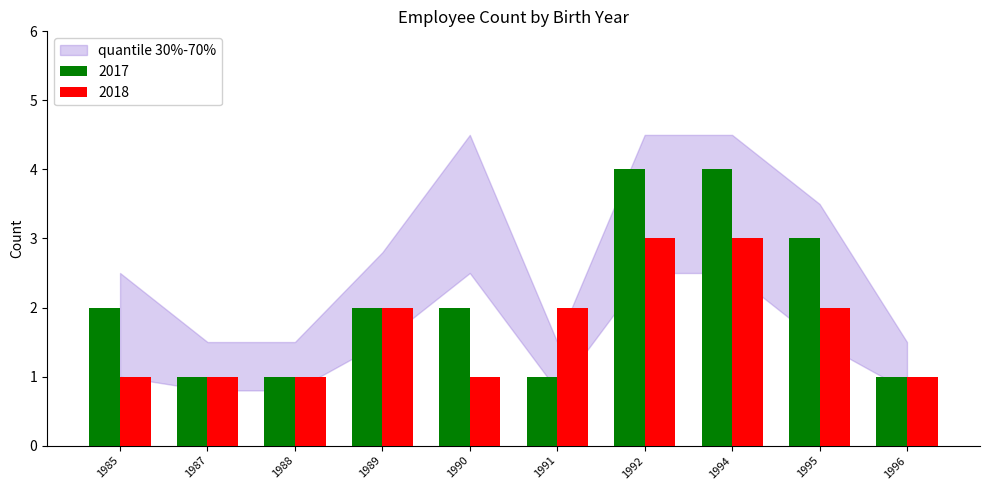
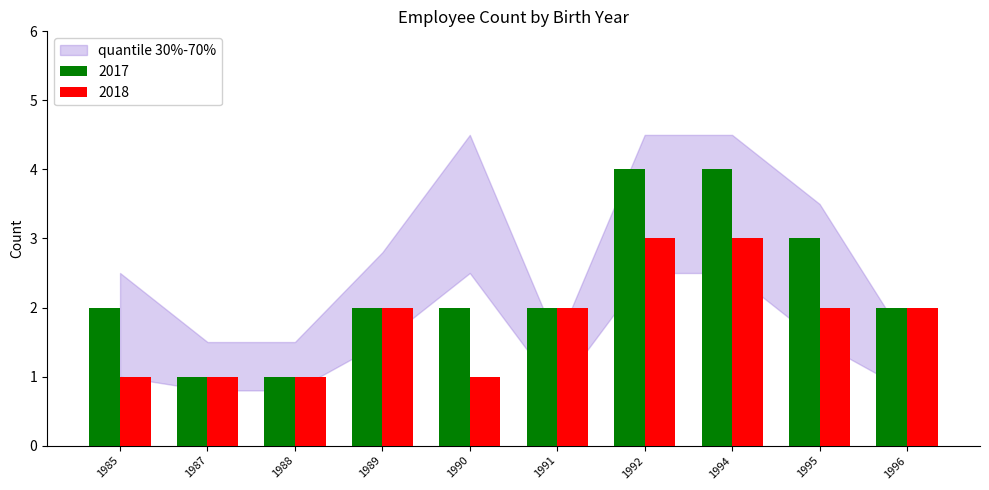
2017, 1991: 1 -> 2
2017, 1996: 1 -> 2
2018, 1996: 1 -> 2
